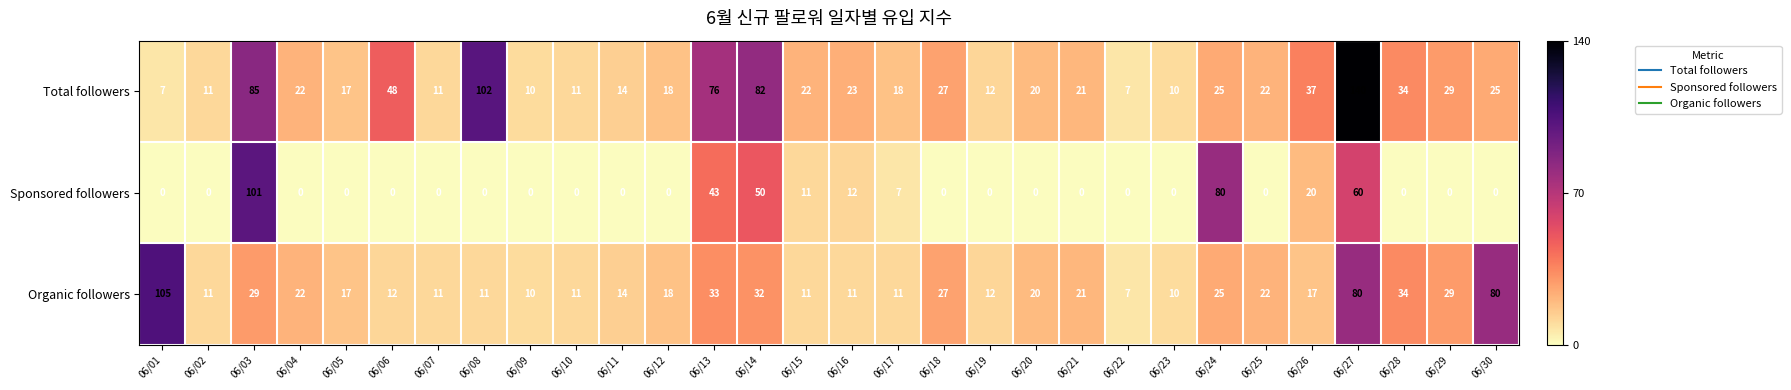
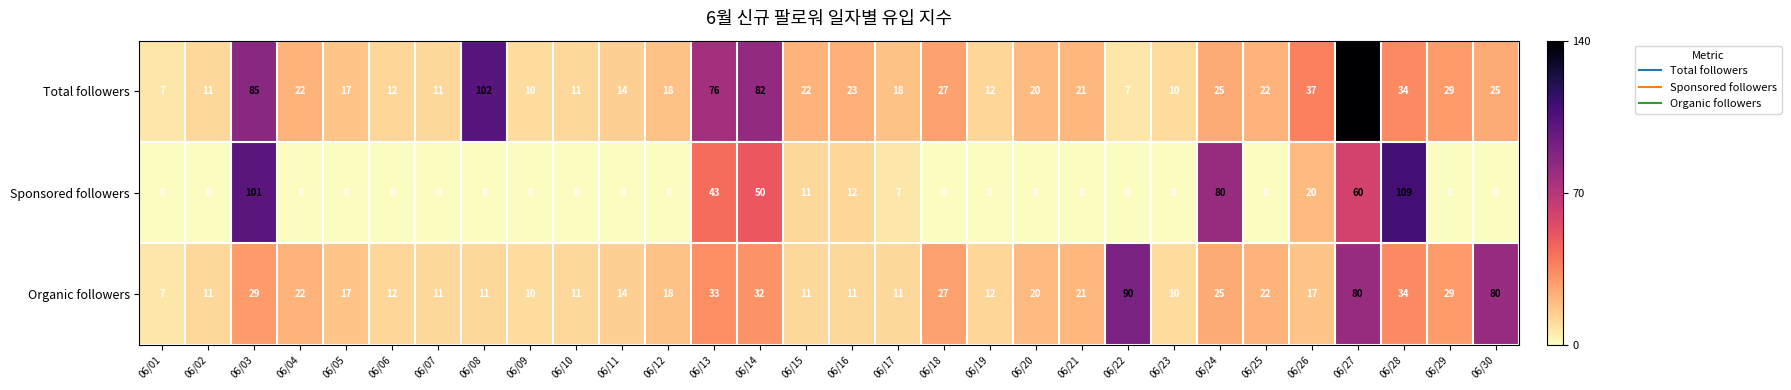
Total followers, 06/06: 48 -> 12
Sponsored followers, 06/28: 0 -> 109
Organic followers, 06/01: 105 -> 7
Organic followers, 06/22: 7 -> 90
